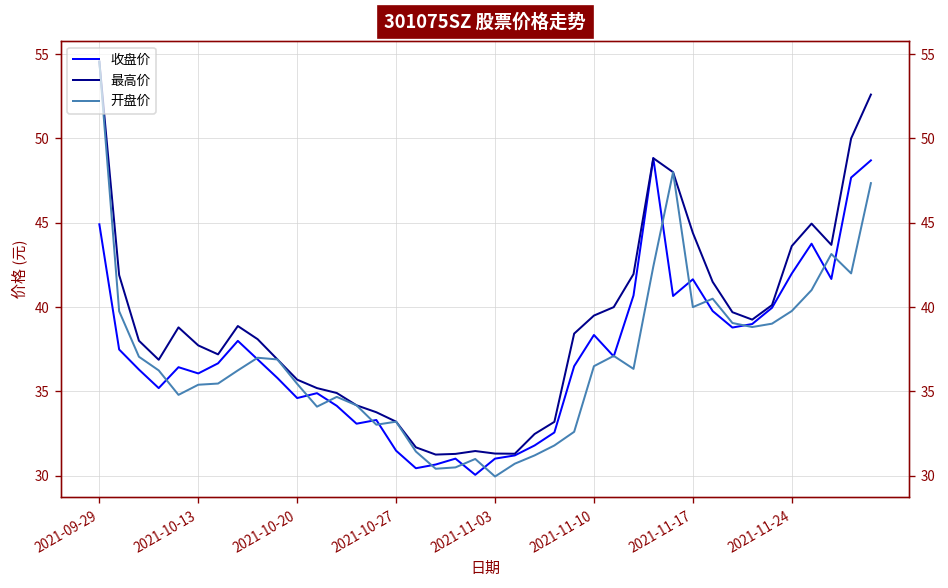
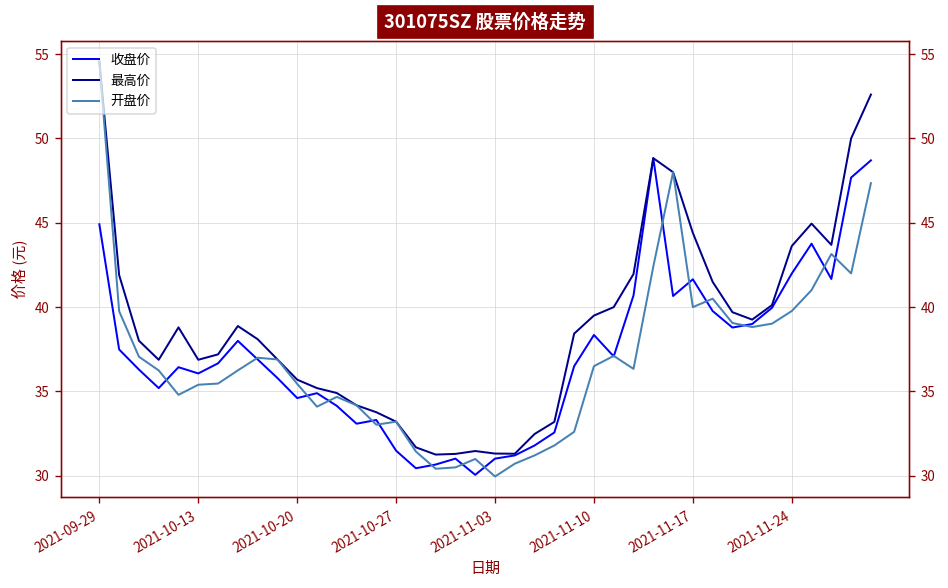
最高价, 2021-10-13: 37.7 -> 36.9
